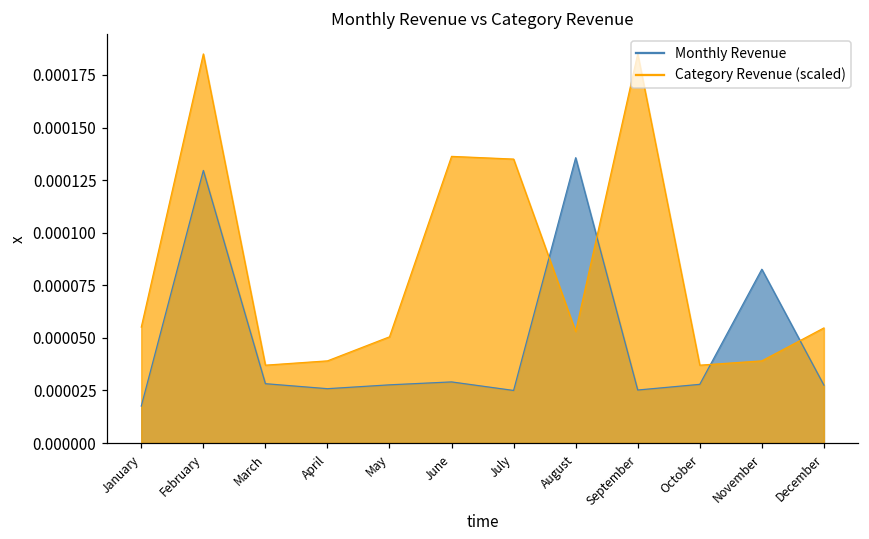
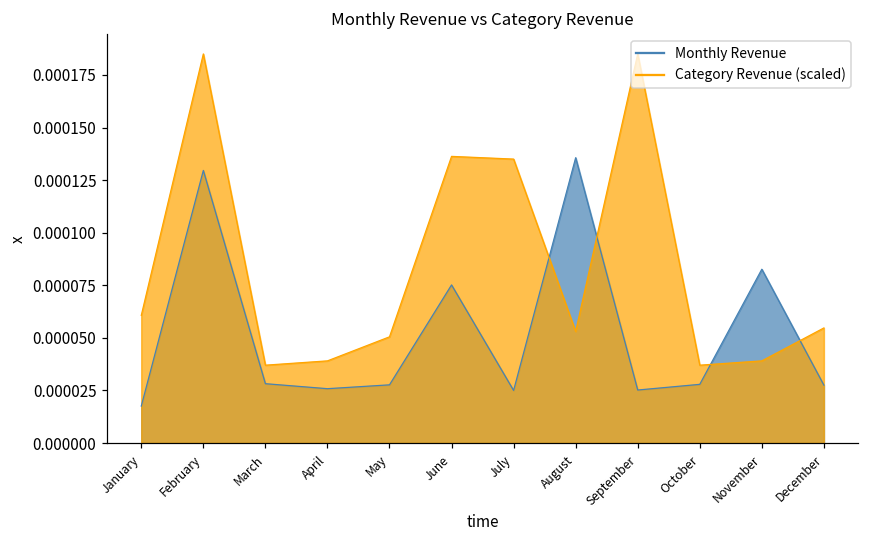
Category Revenue (scaled), January: 0.000055 -> 0.000061
Monthly Revenue, June: 0.000029 -> 0.000075
